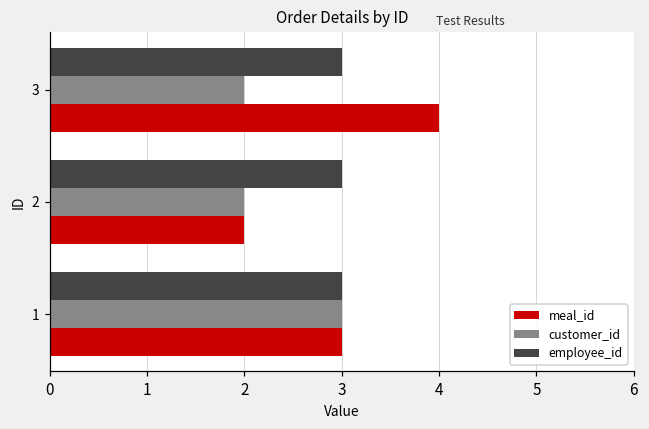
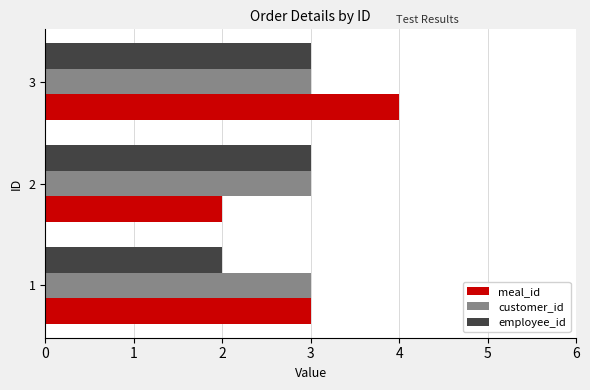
customer_id, 3: 2 -> 3
customer_id, 2: 2 -> 3
employee_id, 1: 3 -> 2
